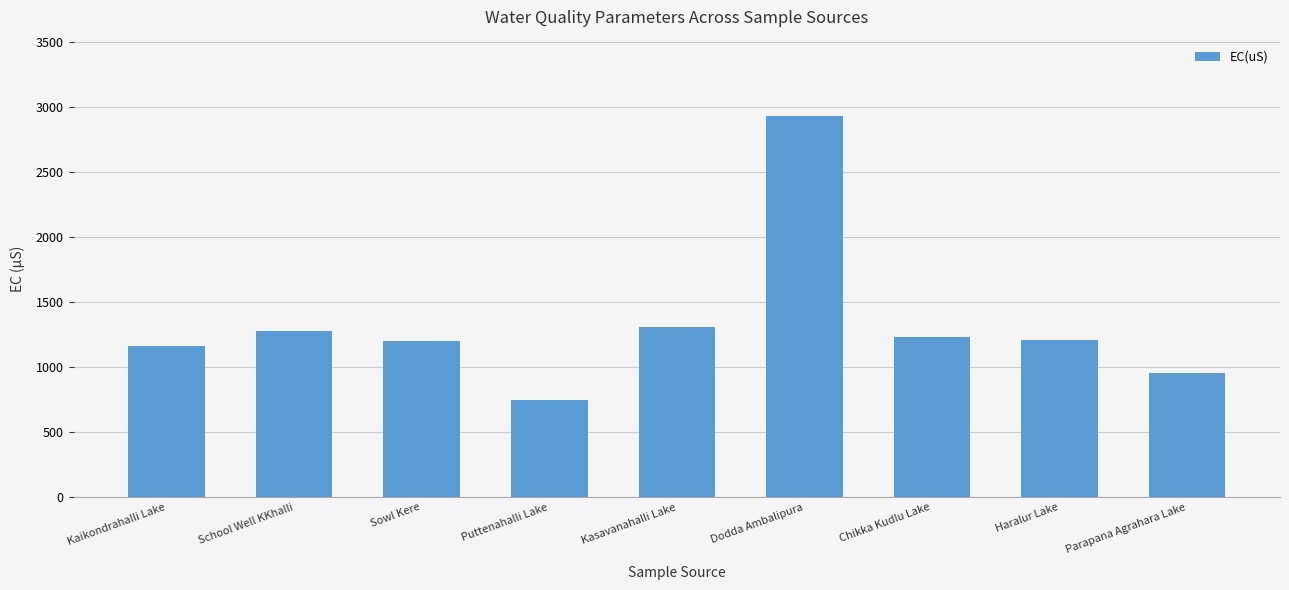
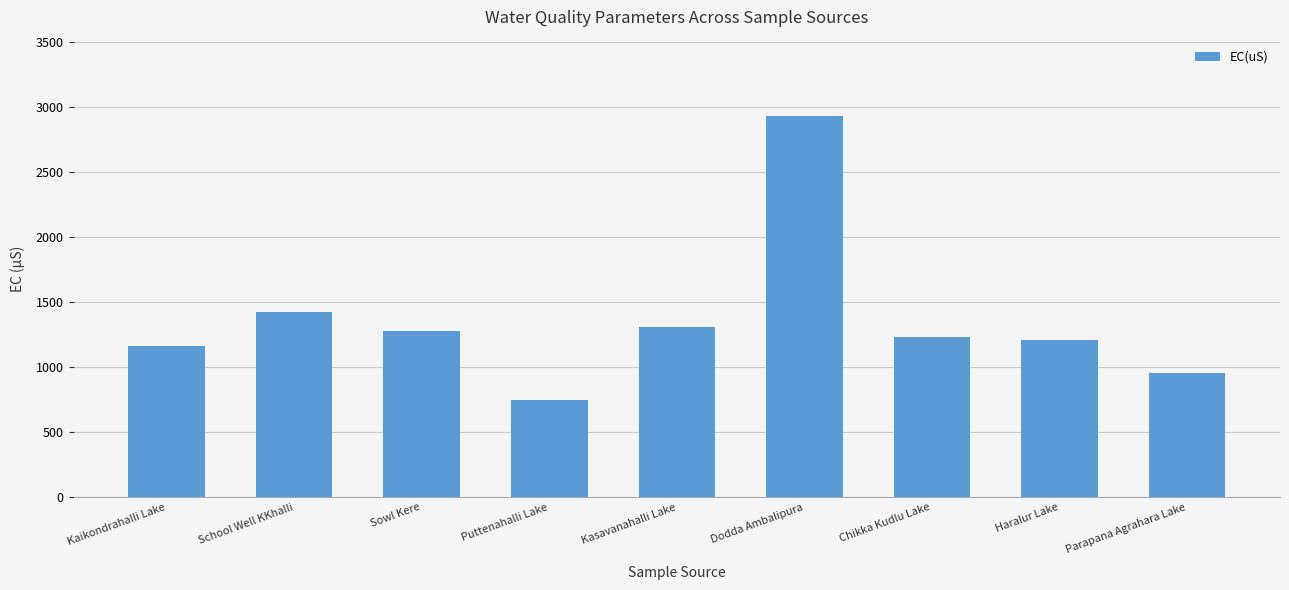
School Well KKhalli: 1280 -> 1420
Sowl Kere: 1200 -> 1270
